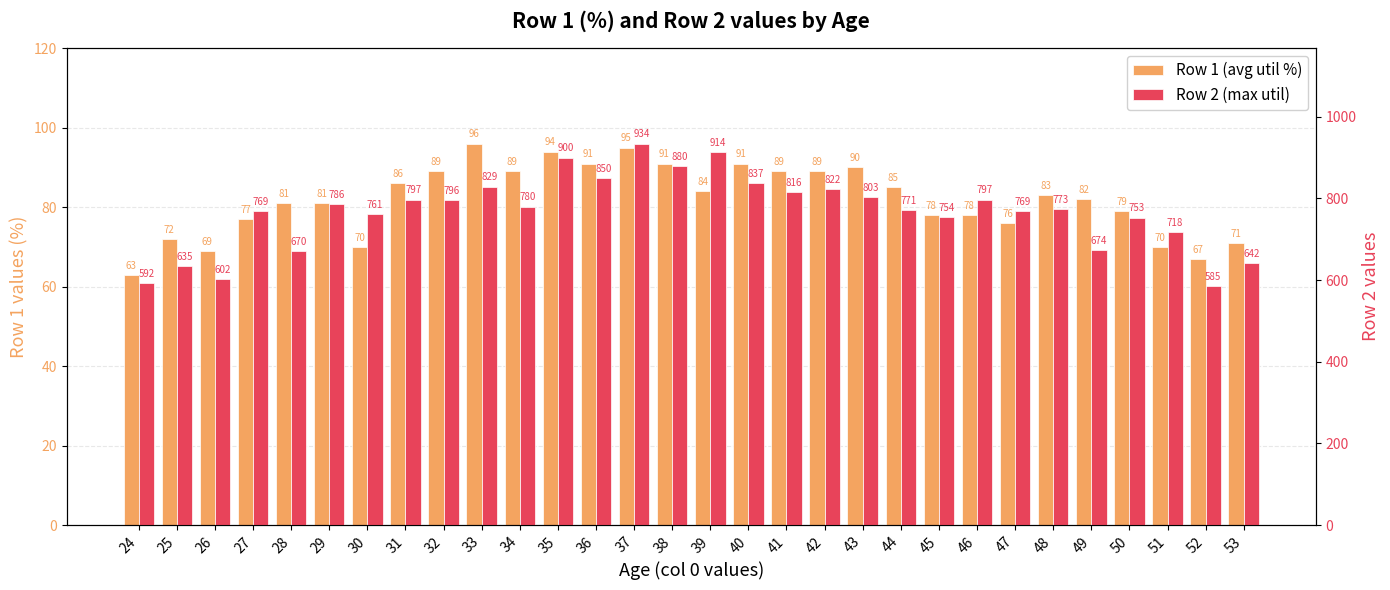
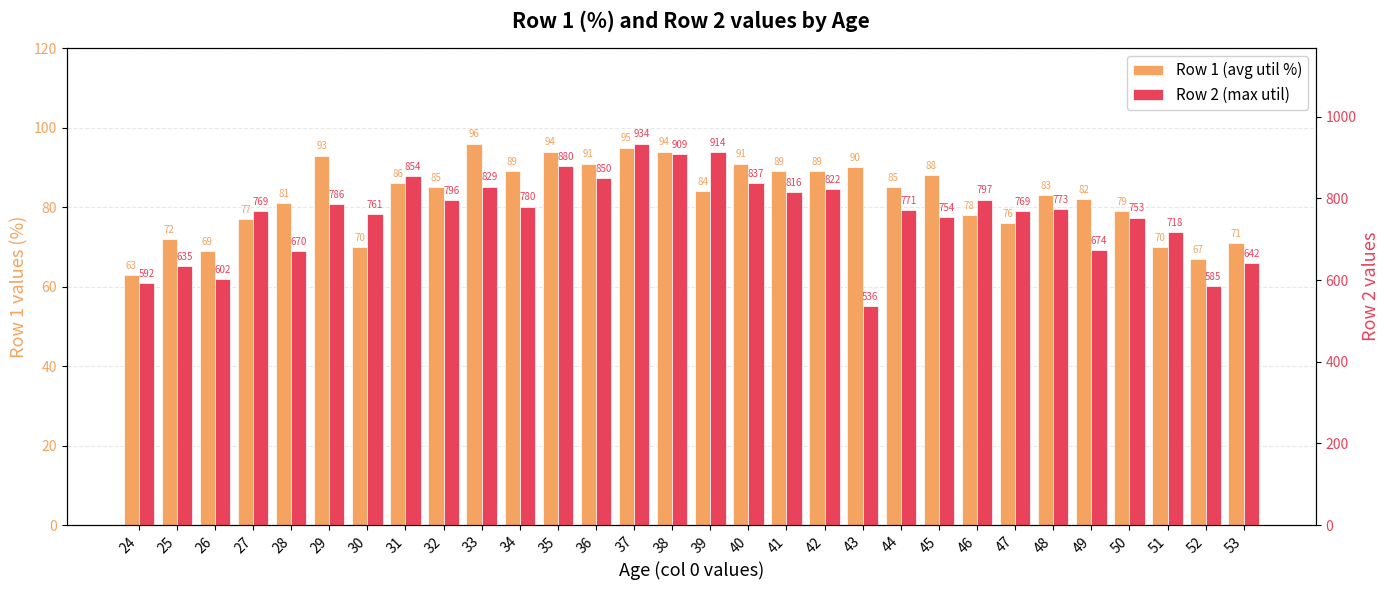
Row 1 (avg util %), 29: 81 -> 93
Row 1 (avg util %), 32: 89 -> 85
Row 1 (avg util %), 38: 91 -> 94
Row 1 (avg util %), 45: 78 -> 88
Row 2 (max util), 31: 797 -> 854
Row 2 (max util), 35: 900 -> 880
Row 2 (max util), 38: 880 -> 909
Row 2 (max util), 43: 803 -> 536
